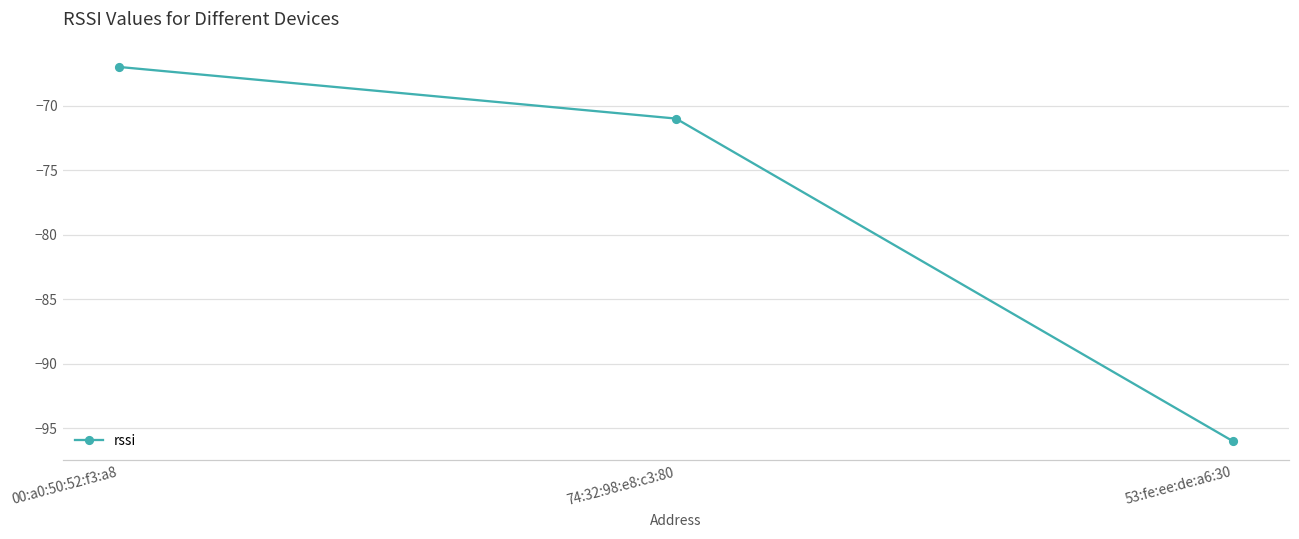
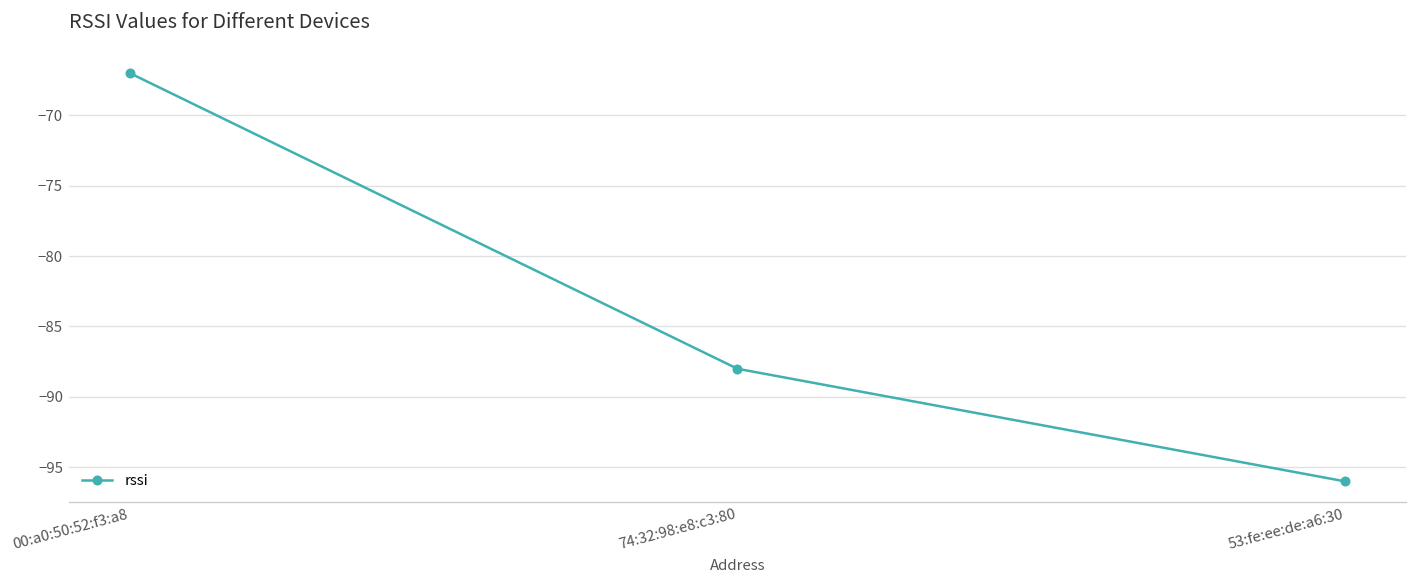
74:32:98:e8:c3:80: -71 -> -88
